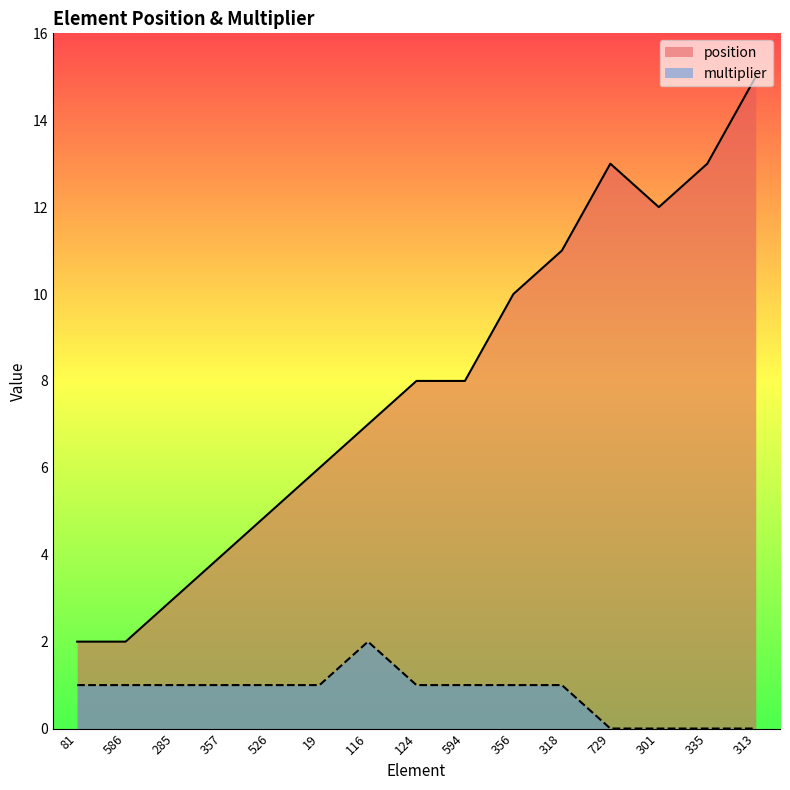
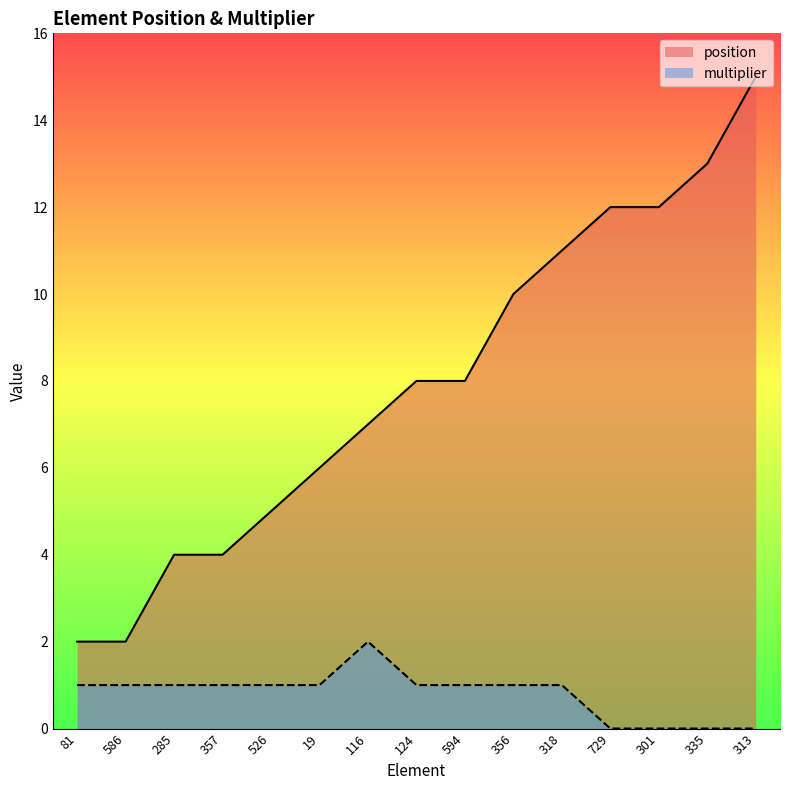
position, 285: 3 -> 4
position, 729: 13 -> 12
